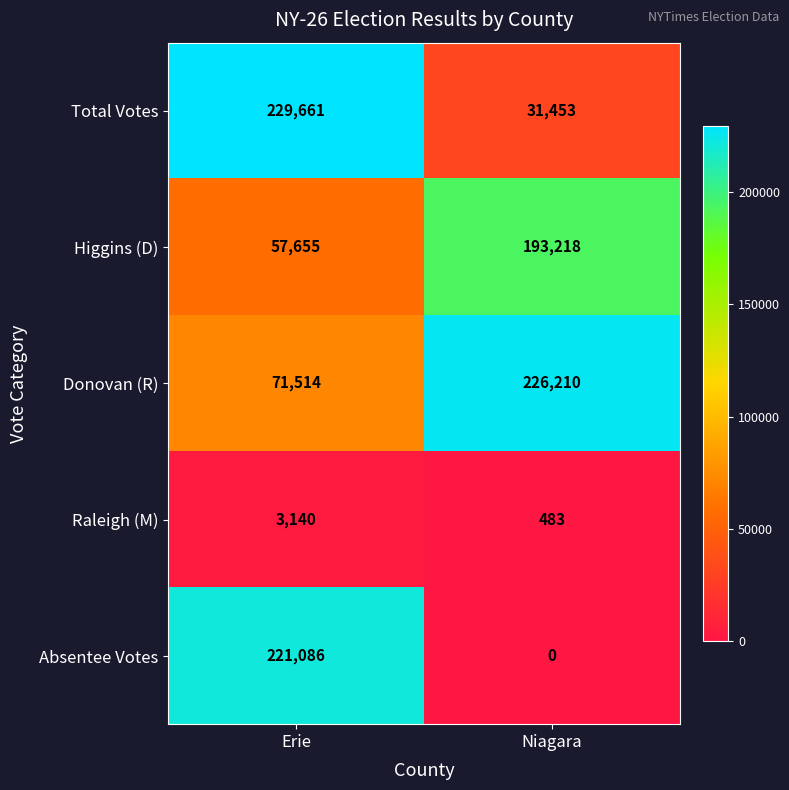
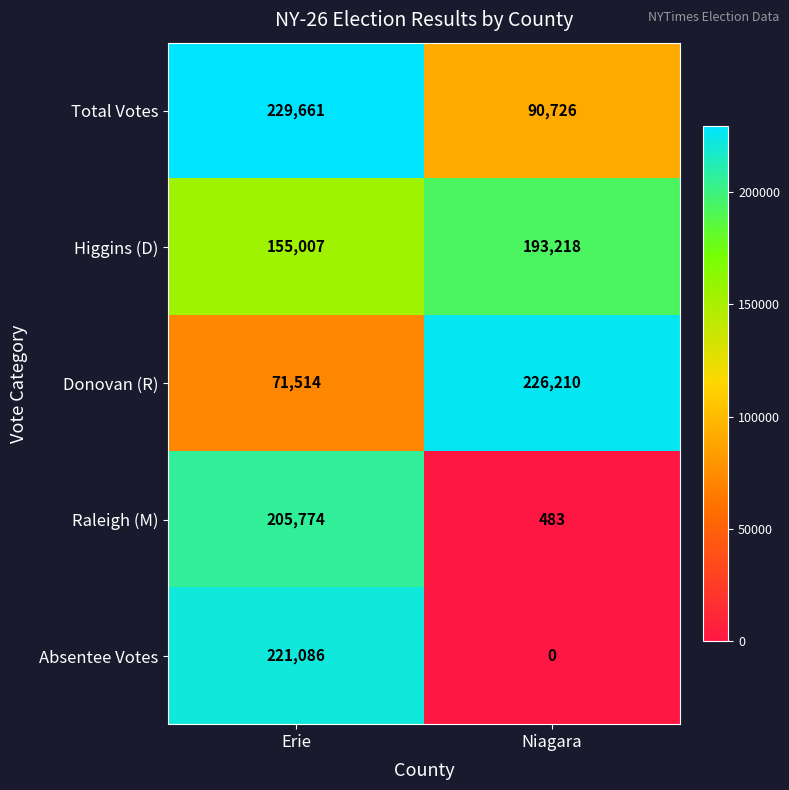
Total Votes, Niagara: 31,453 -> 90,726
Higgins (D), Erie: 57,655 -> 155,007
Raleigh (M), Erie: 3,140 -> 205,774
